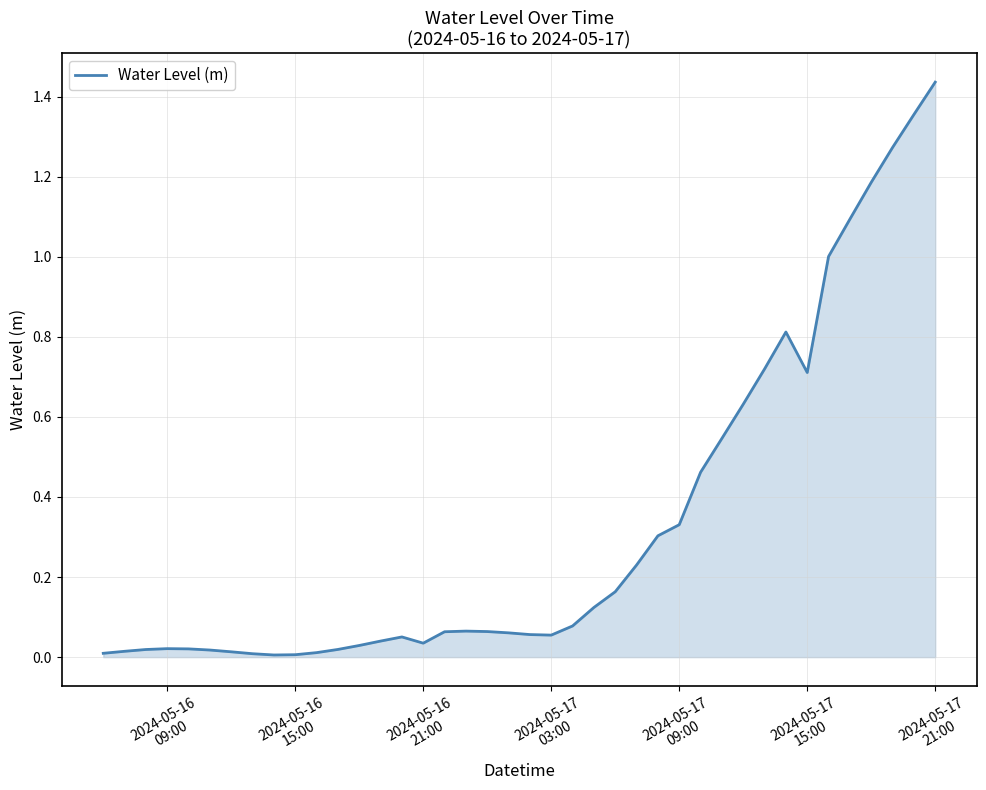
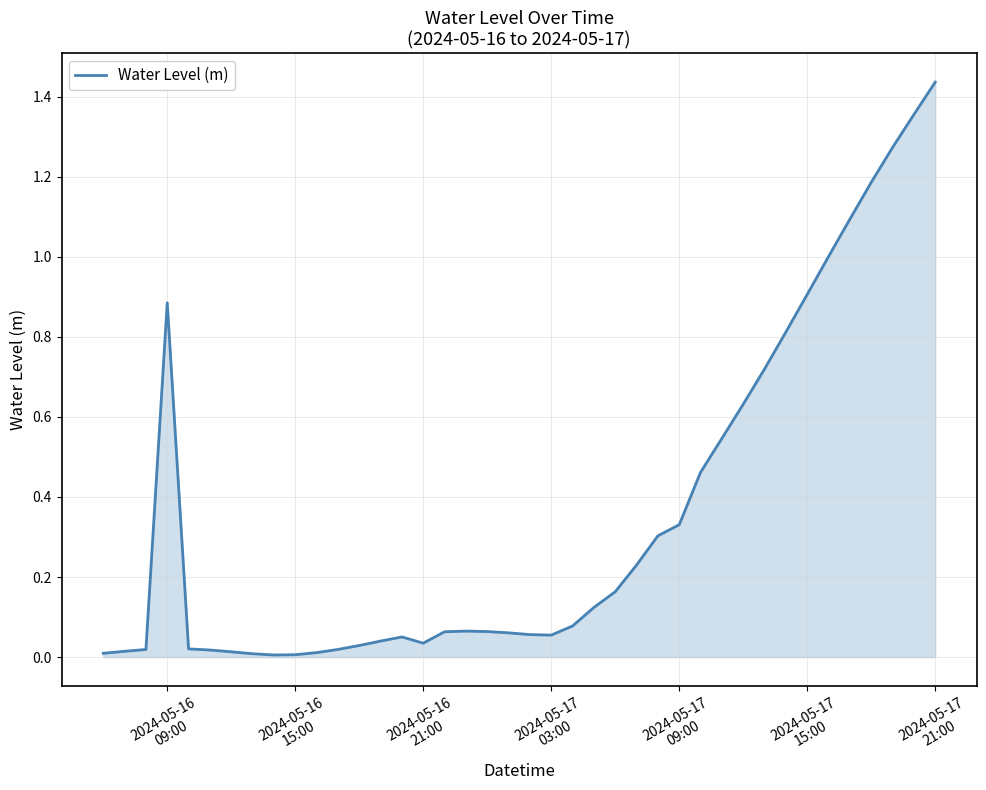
2024-05-16 09:00: 0.02 -> 0.88
2024-05-17 15:00: 0.71 -> 0.91
